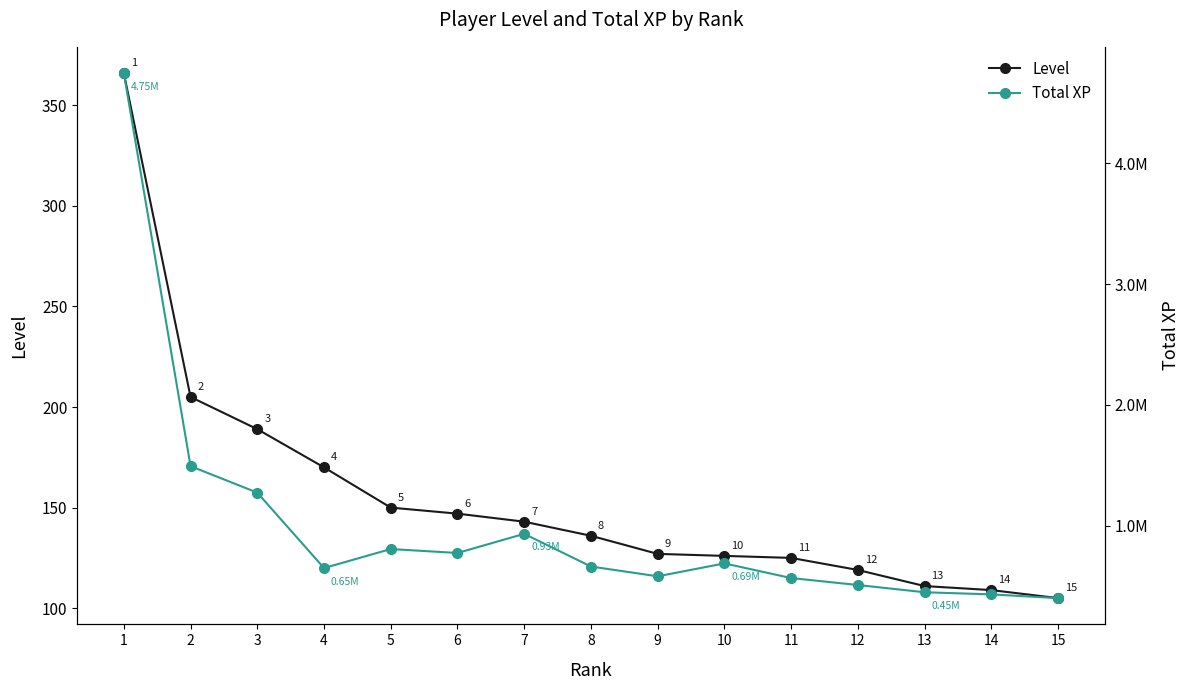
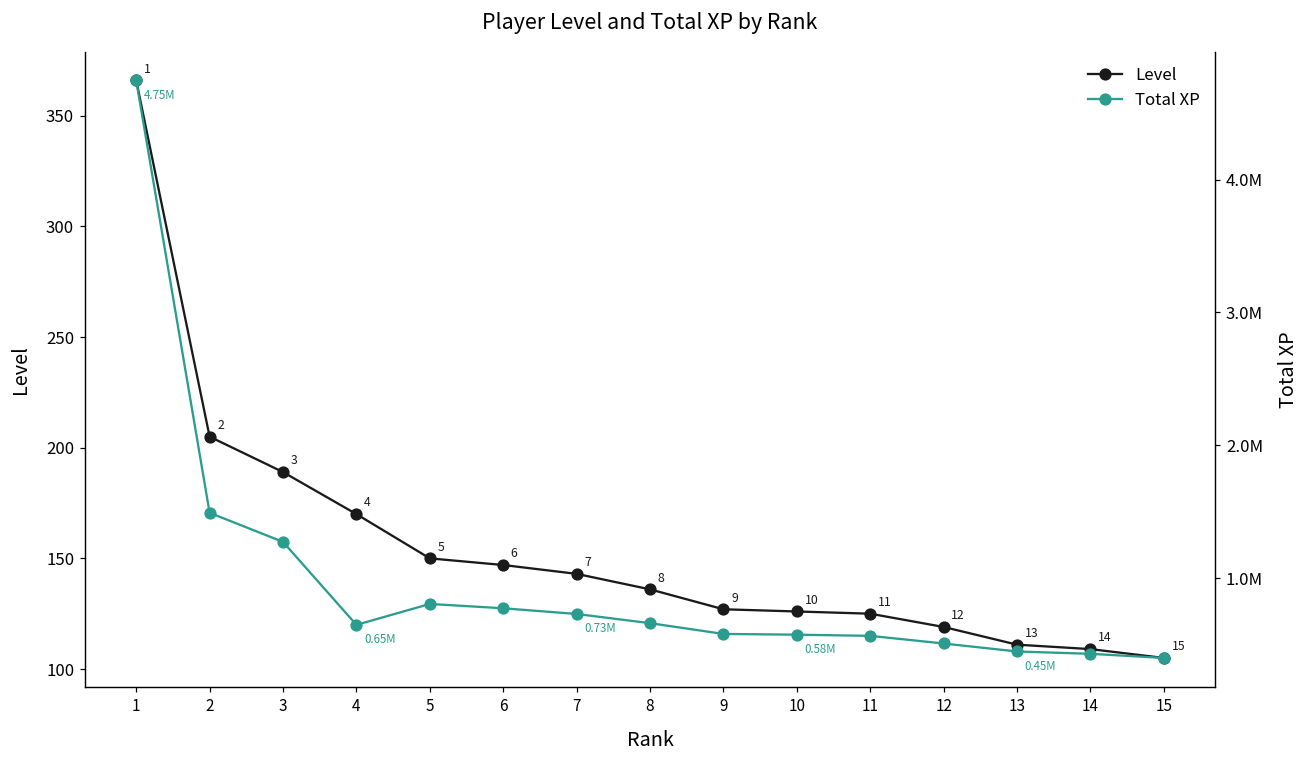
Total XP, 7: 0.93M -> 0.73M
Total XP, 10: 0.69M -> 0.58M
